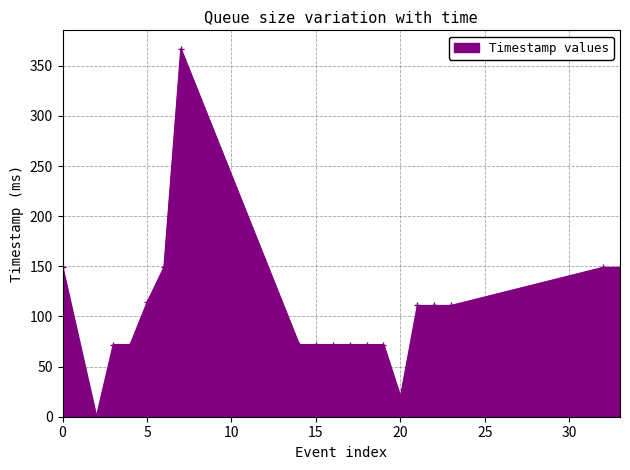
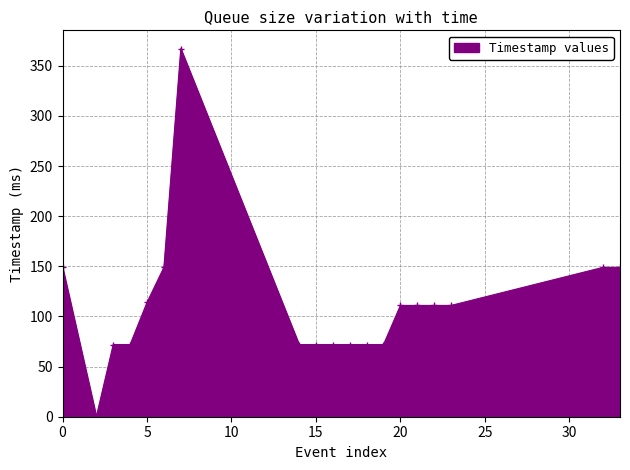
20: 20 -> 111
